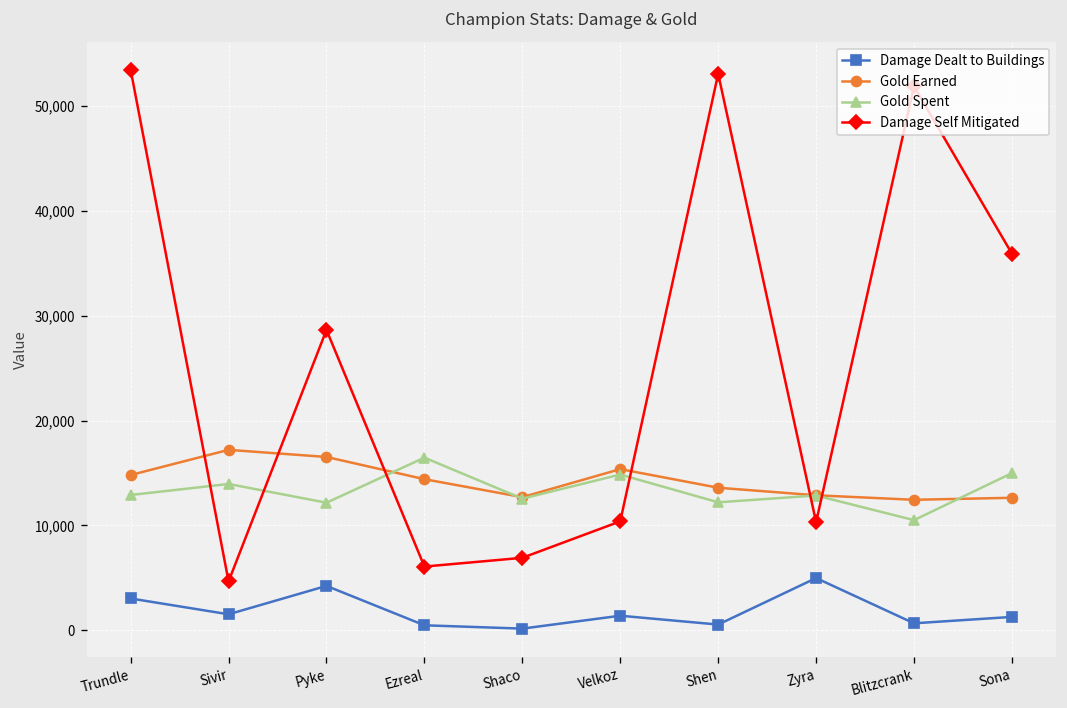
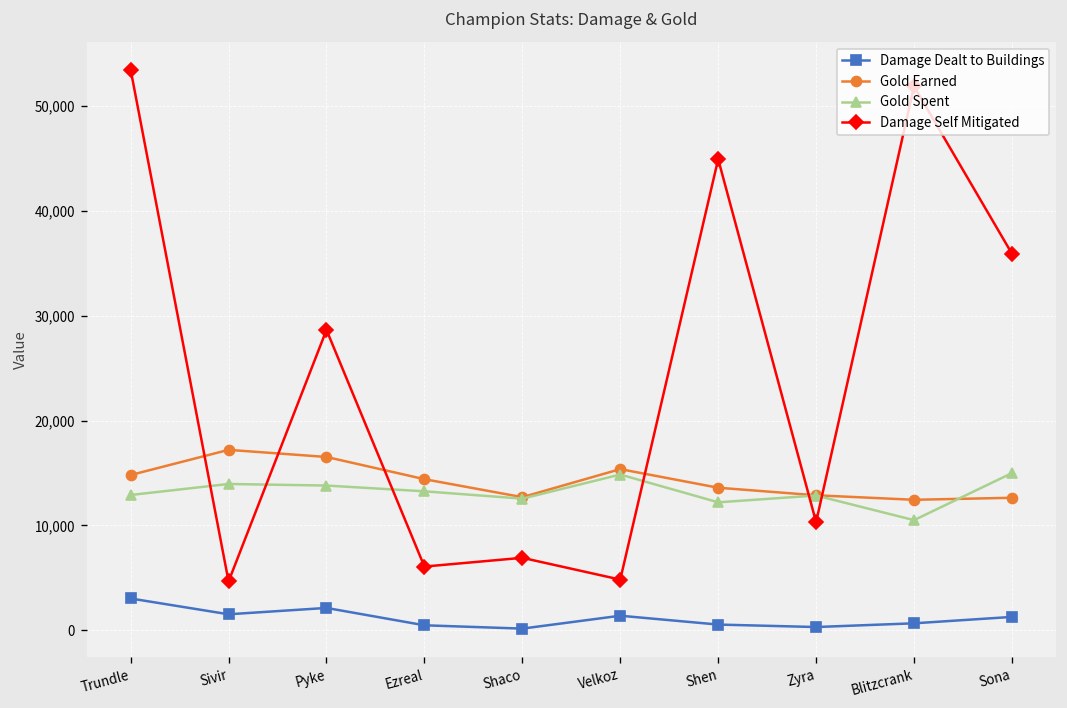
Damage Dealt to Buildings, Pyke: 4,000 -> 2,000
Gold Spent, Pyke: 12,000 -> 14,000
Gold Spent, Ezreal: 16,000 -> 13,000
Damage Self Mitigated, Velkoz: 10,000 -> 5,000
Damage Self Mitigated, Shen: 53,000 -> 45,000
Damage Dealt to Buildings, Zyra: 5,000 -> 0
